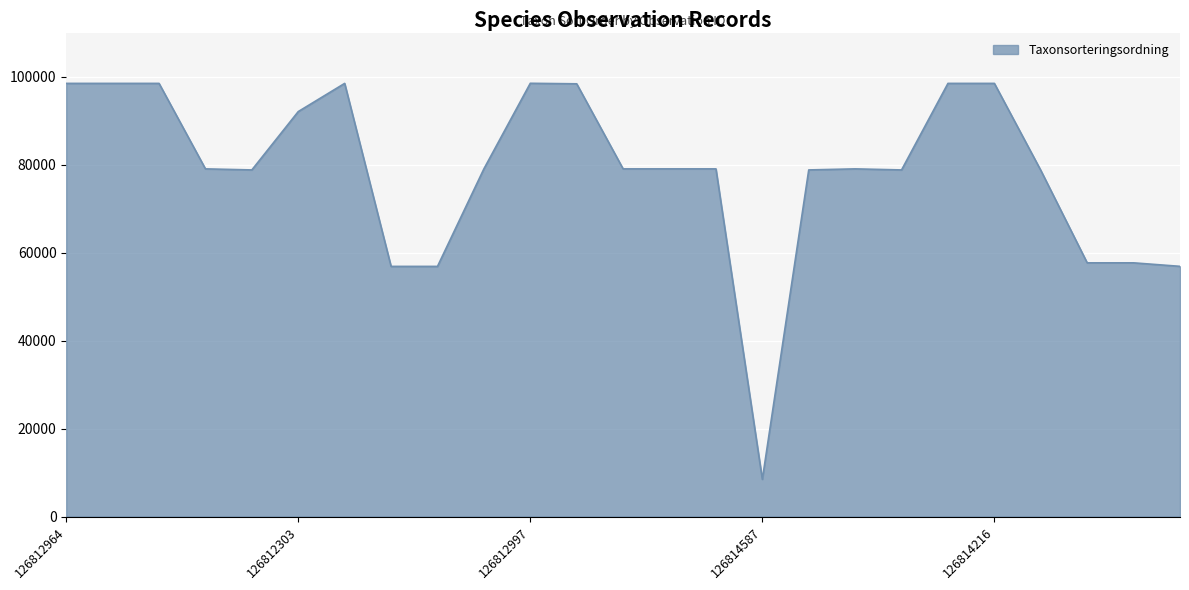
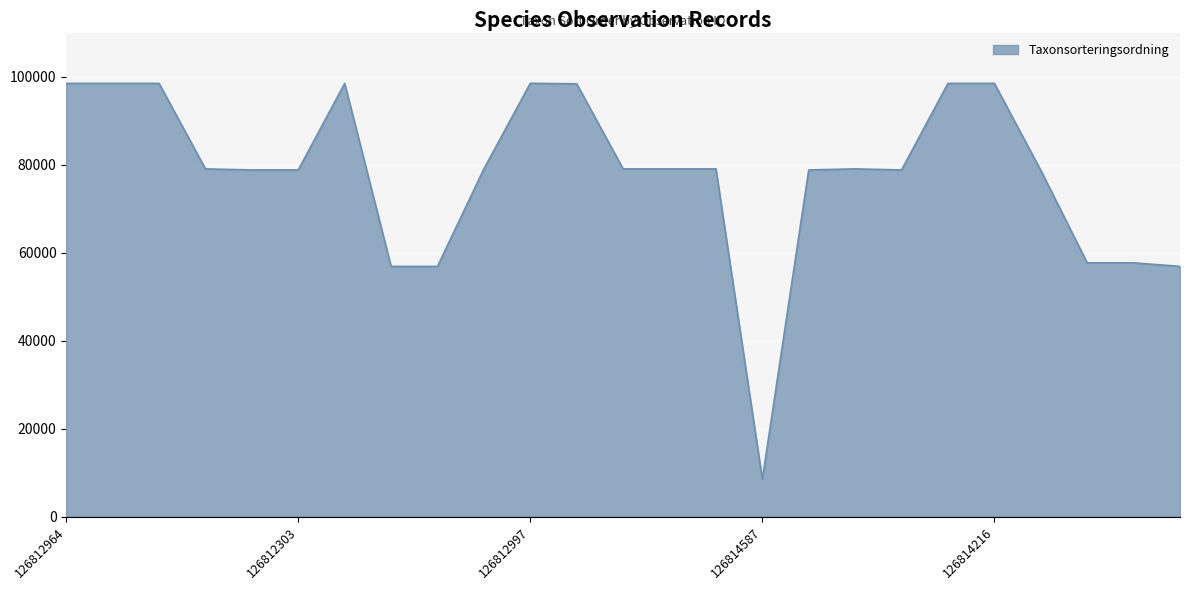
126812303: 92000 -> 79000
